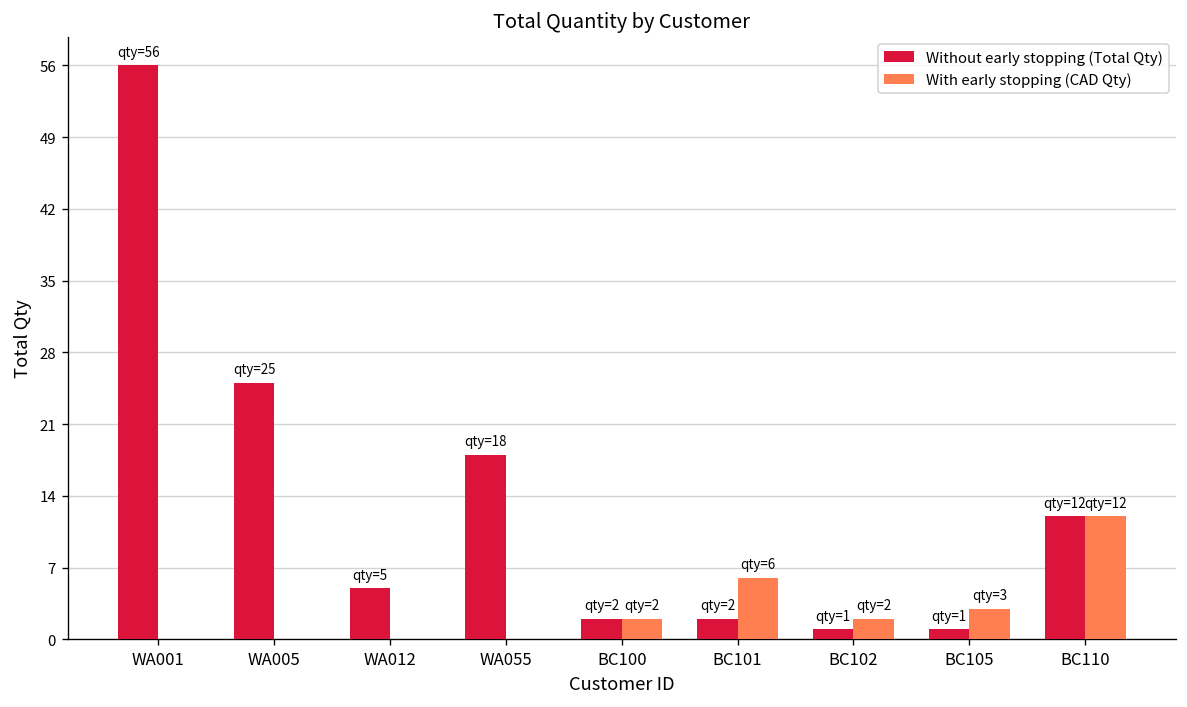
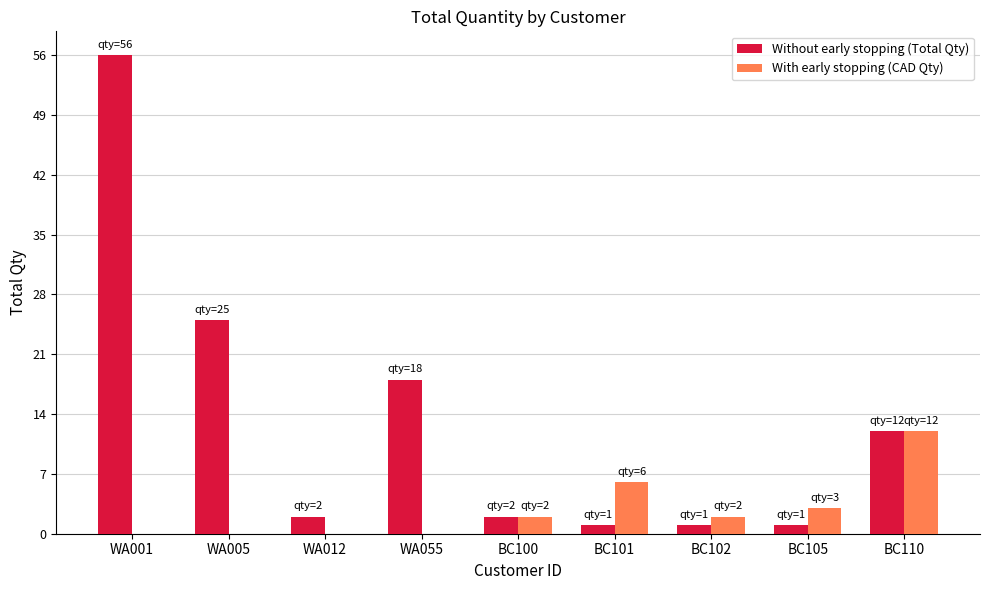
Without early stopping (Total Qty), WA012: 5 -> 2
Without early stopping (Total Qty), BC101: 2 -> 1
